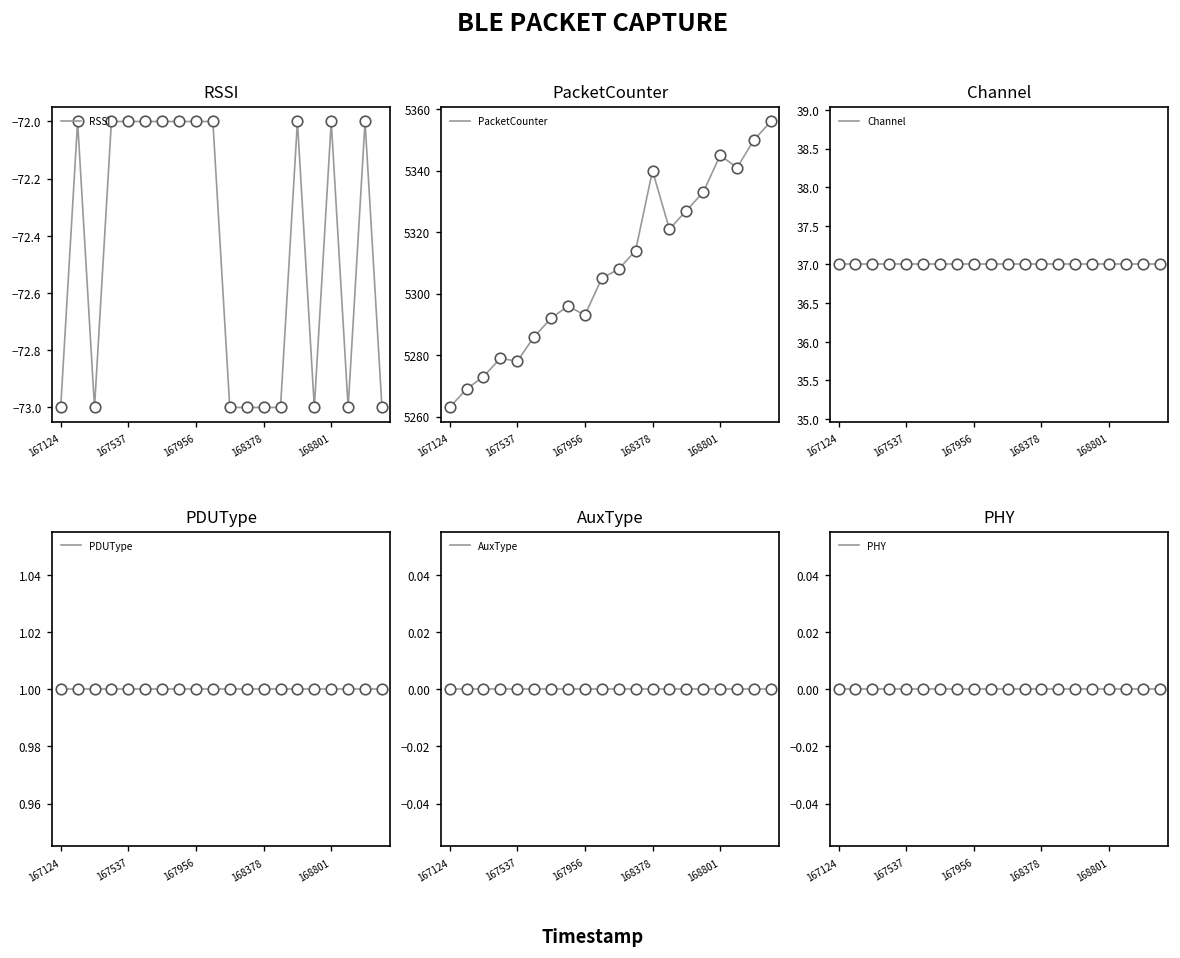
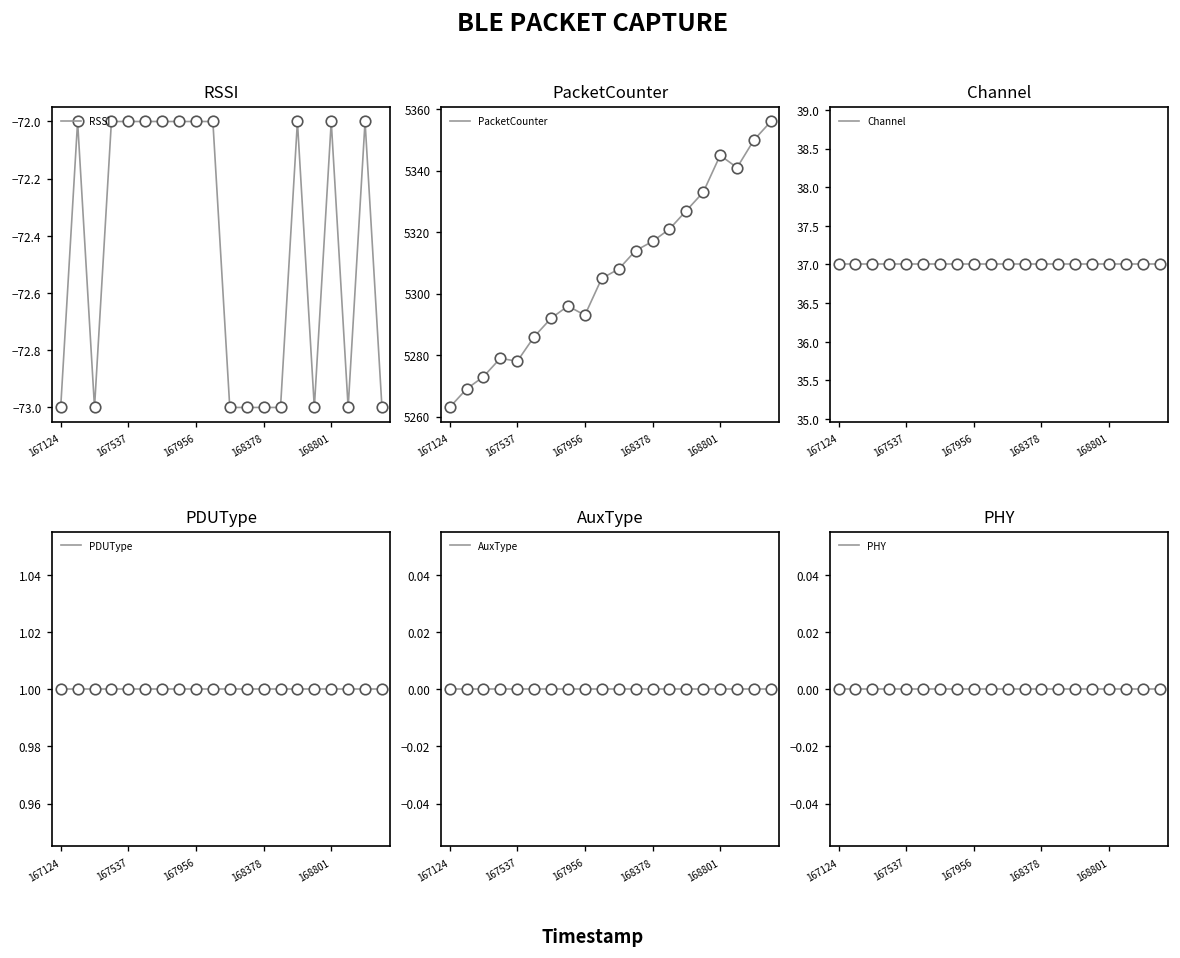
PacketCounter, 168378: 5340 -> 5317
